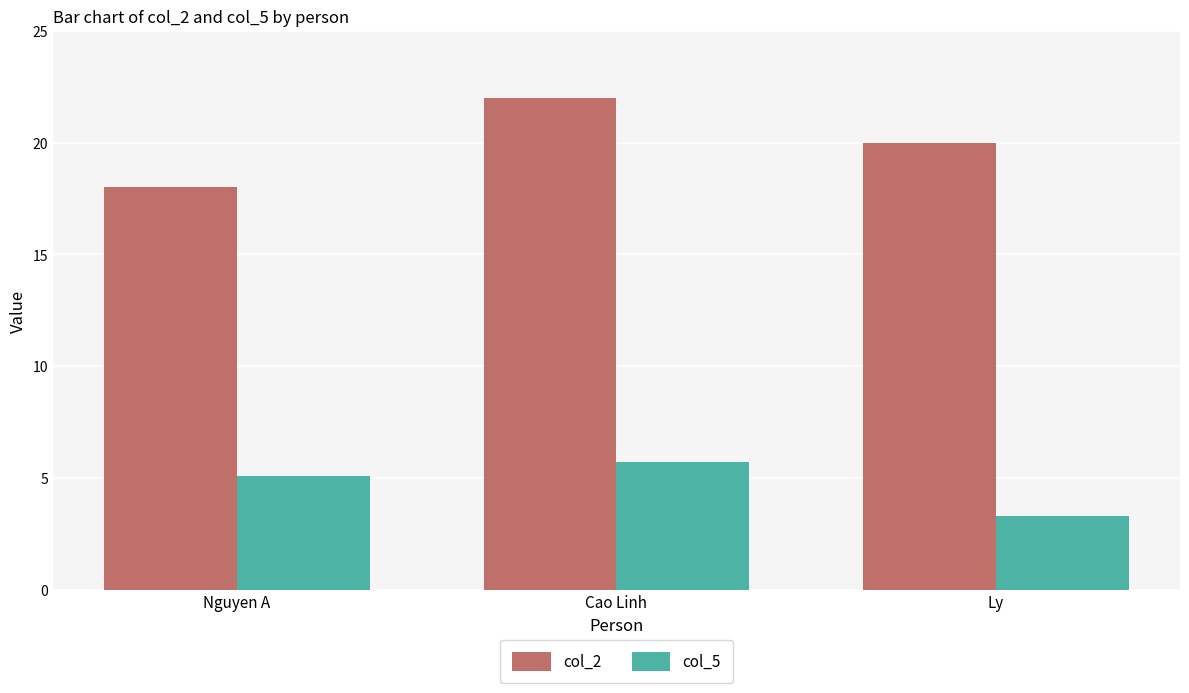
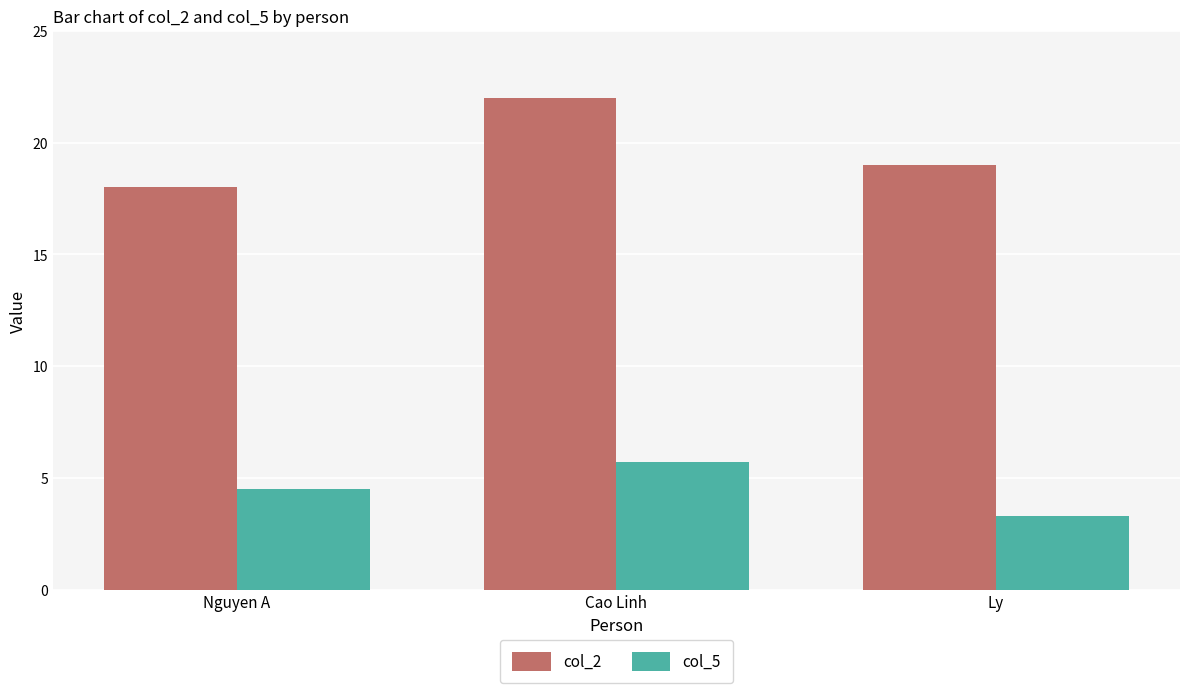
col_5, Nguyen A: 5.1 -> 4.5
col_2, Ly: 20 -> 19
